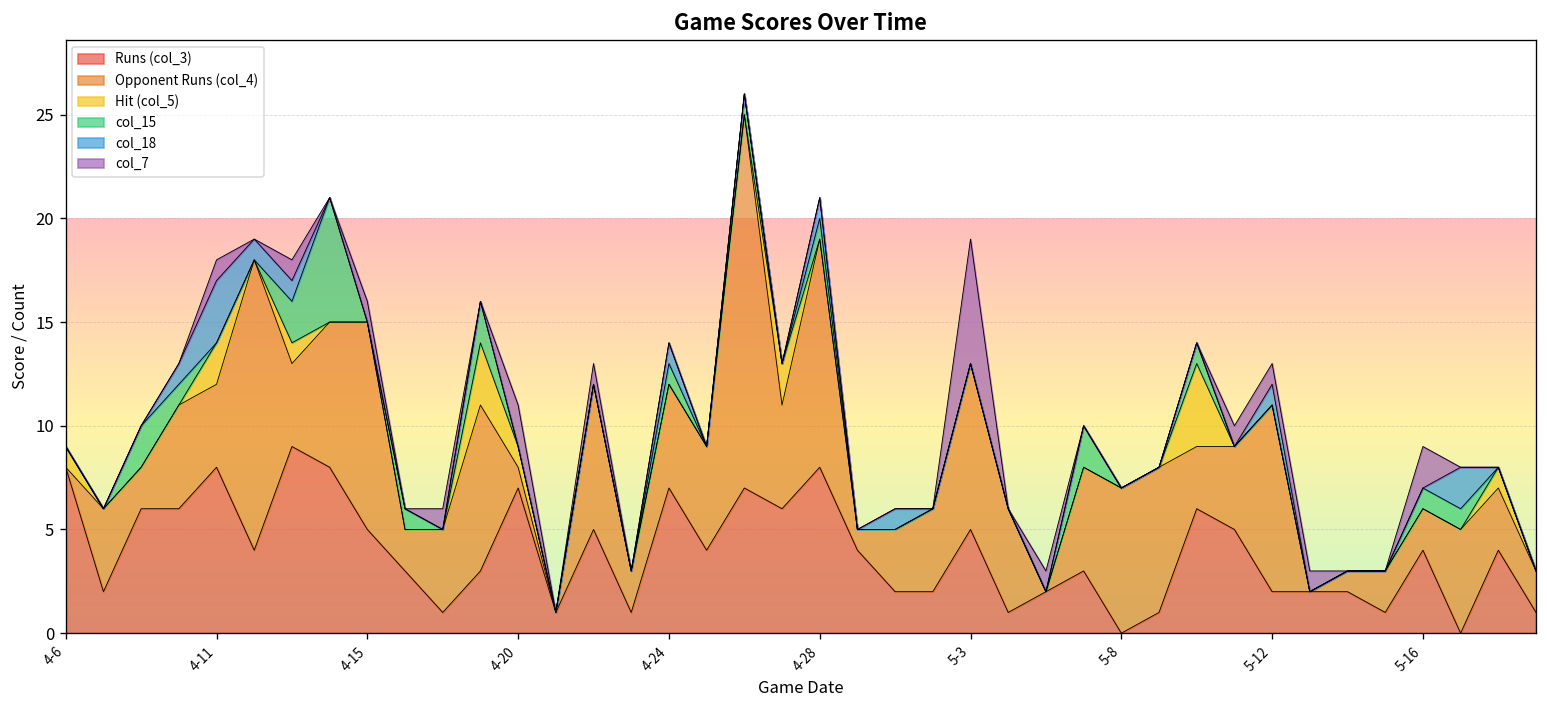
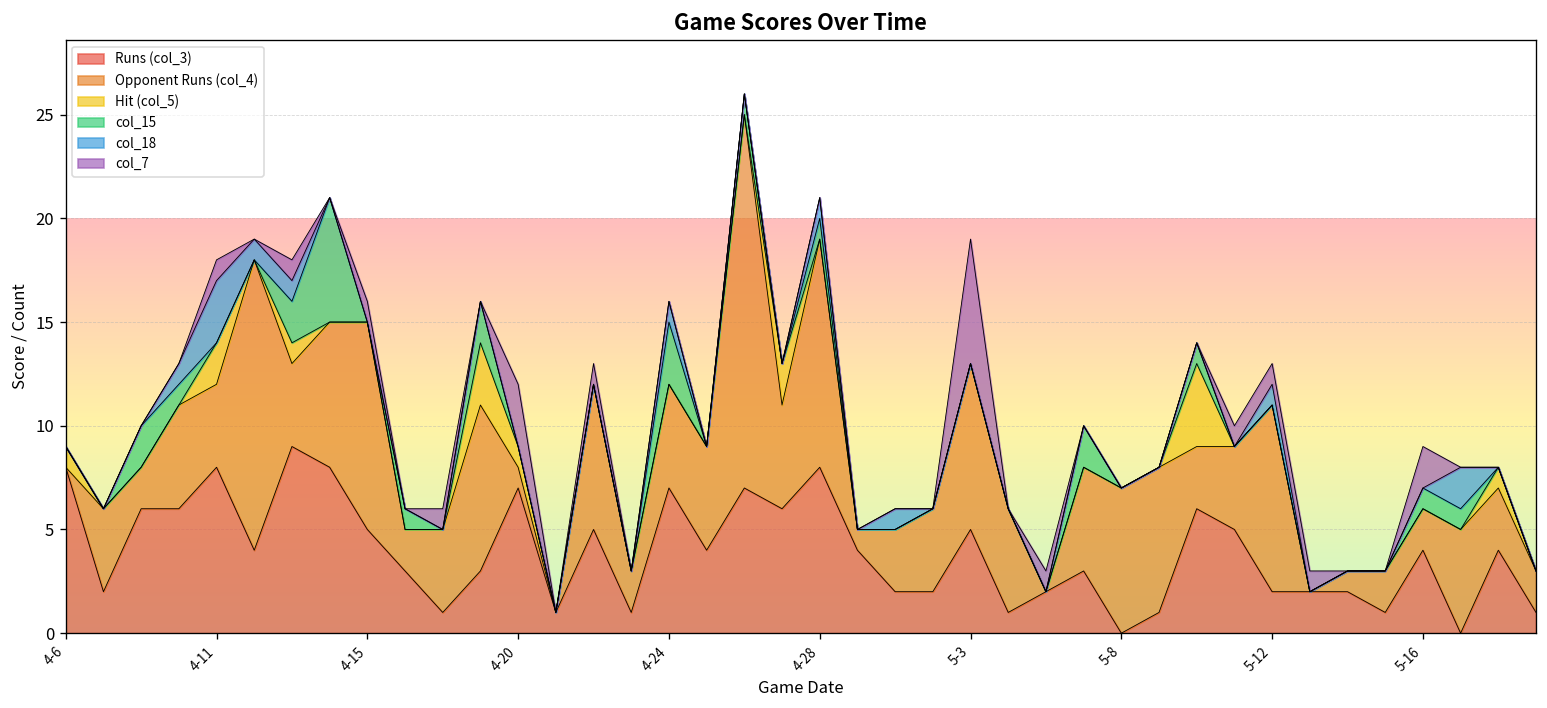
col_7, 4-20: 2 -> 3
col_15, 4-24: 1 -> 3
